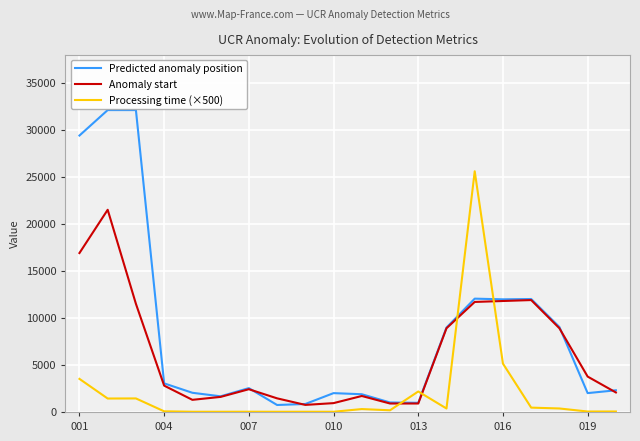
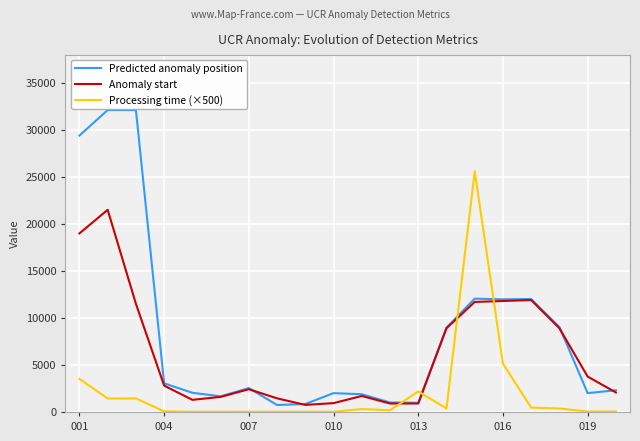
Anomaly start, 001: 17000 -> 19000
